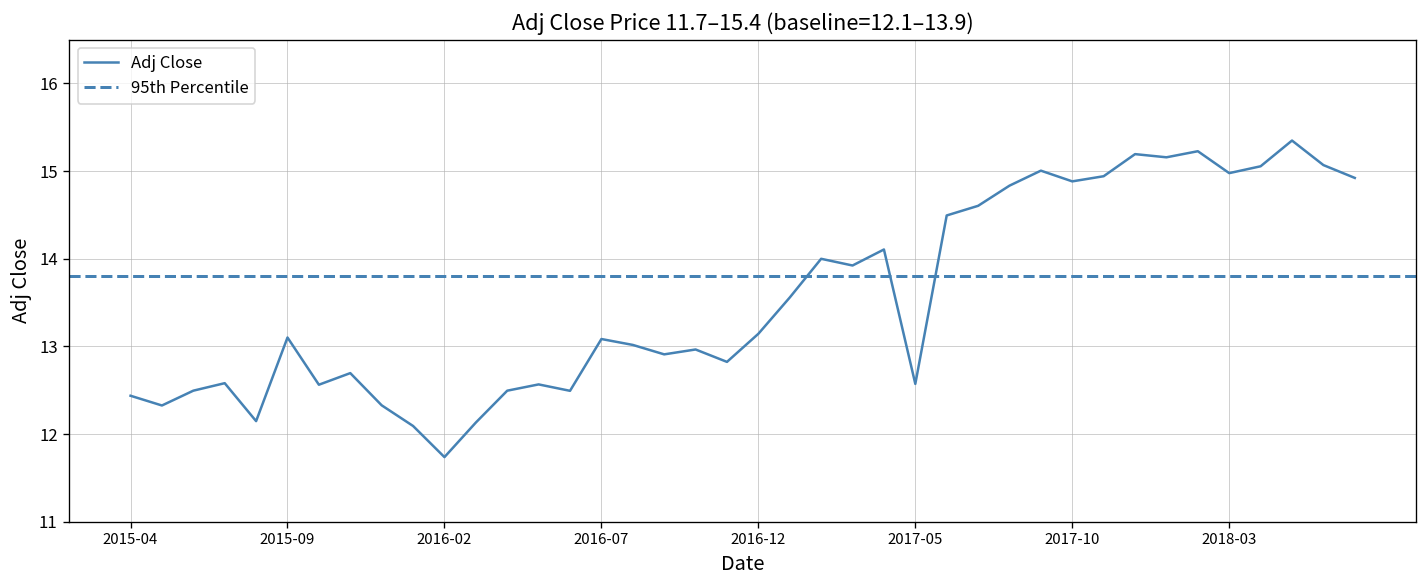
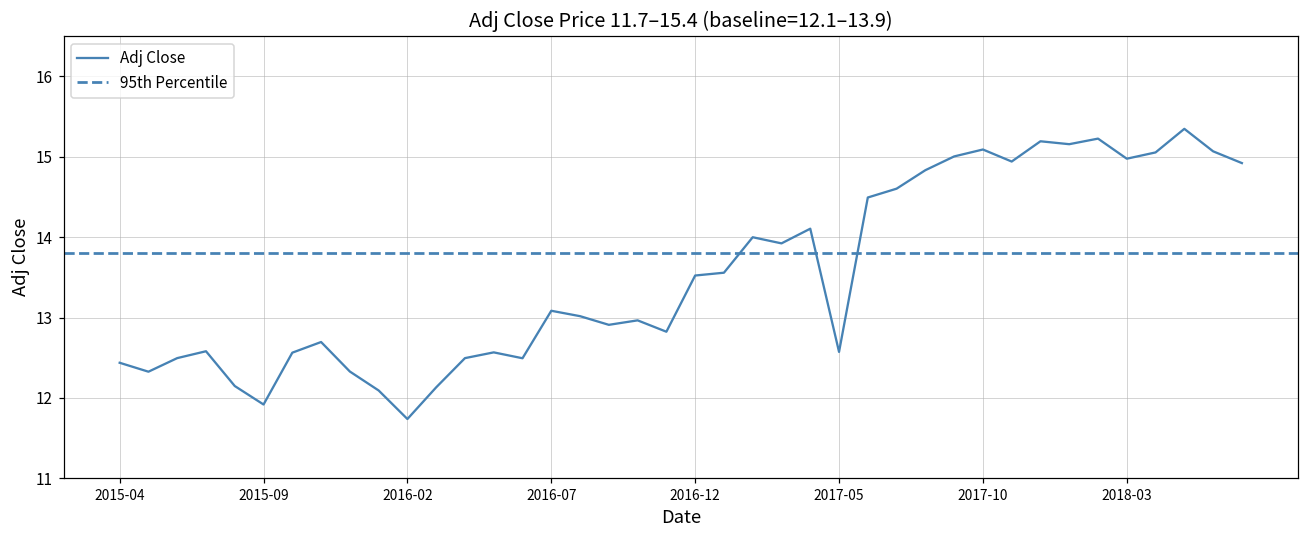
2015-09: 13.1 -> 11.9
2016-12: 13.1 -> 13.5
2017-10: 14.9 -> 15.1
